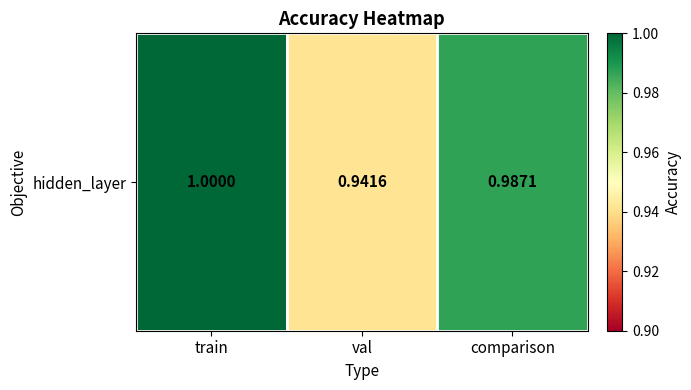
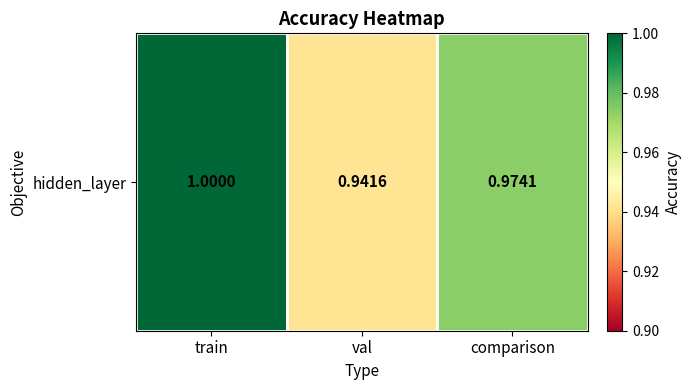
hidden_layer, comparison: 0.9871 -> 0.9741
